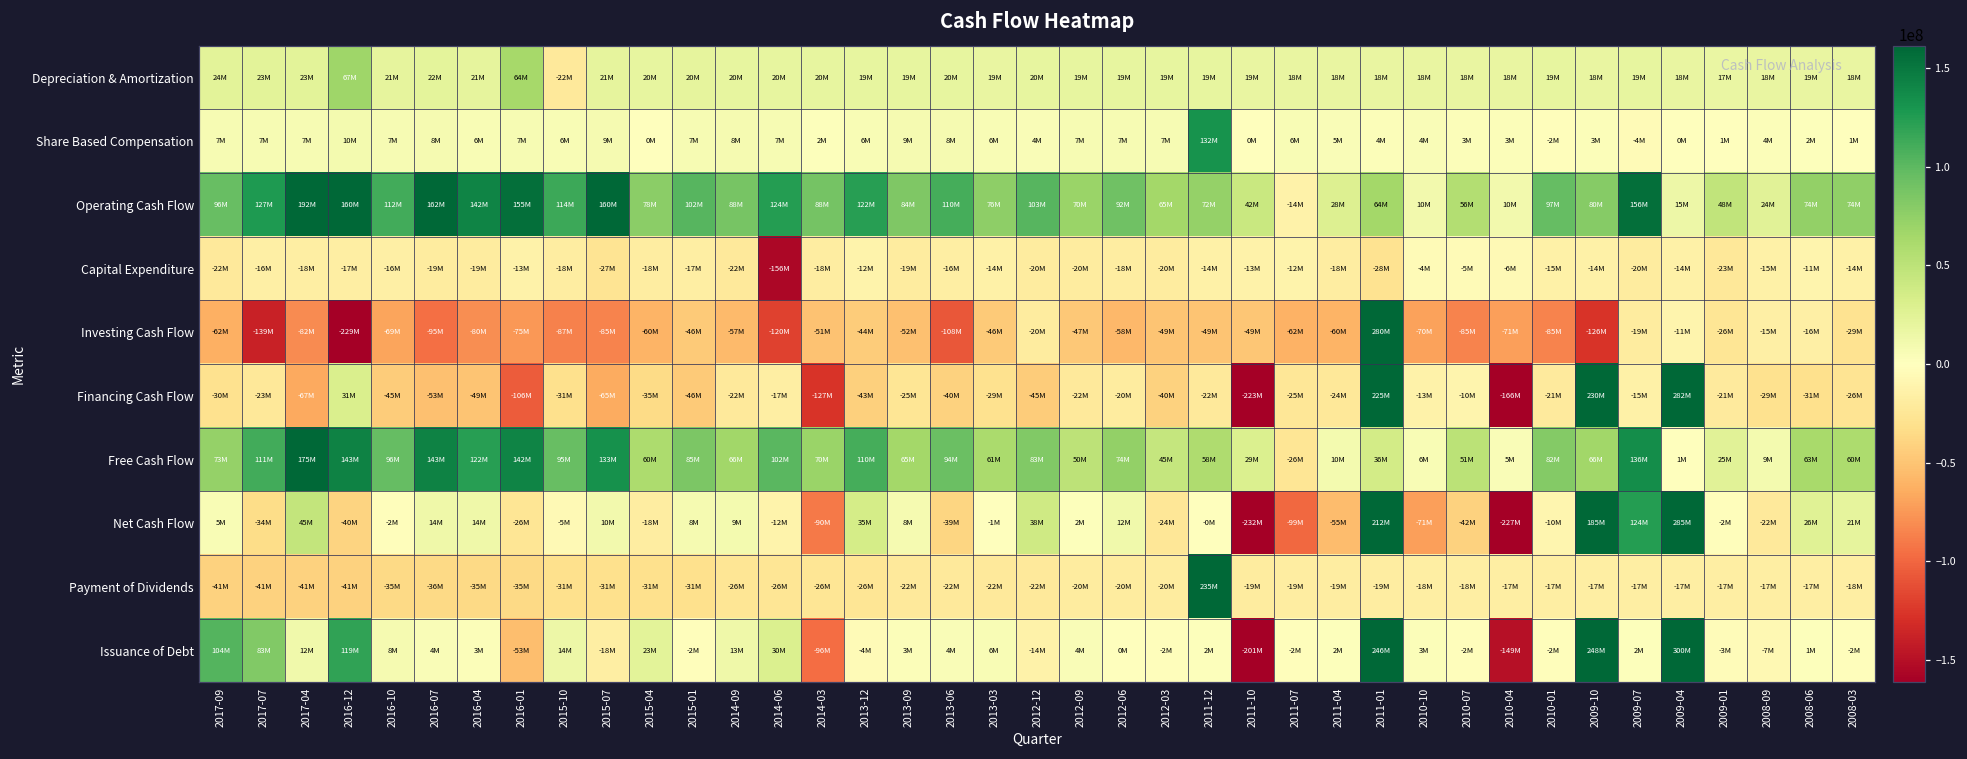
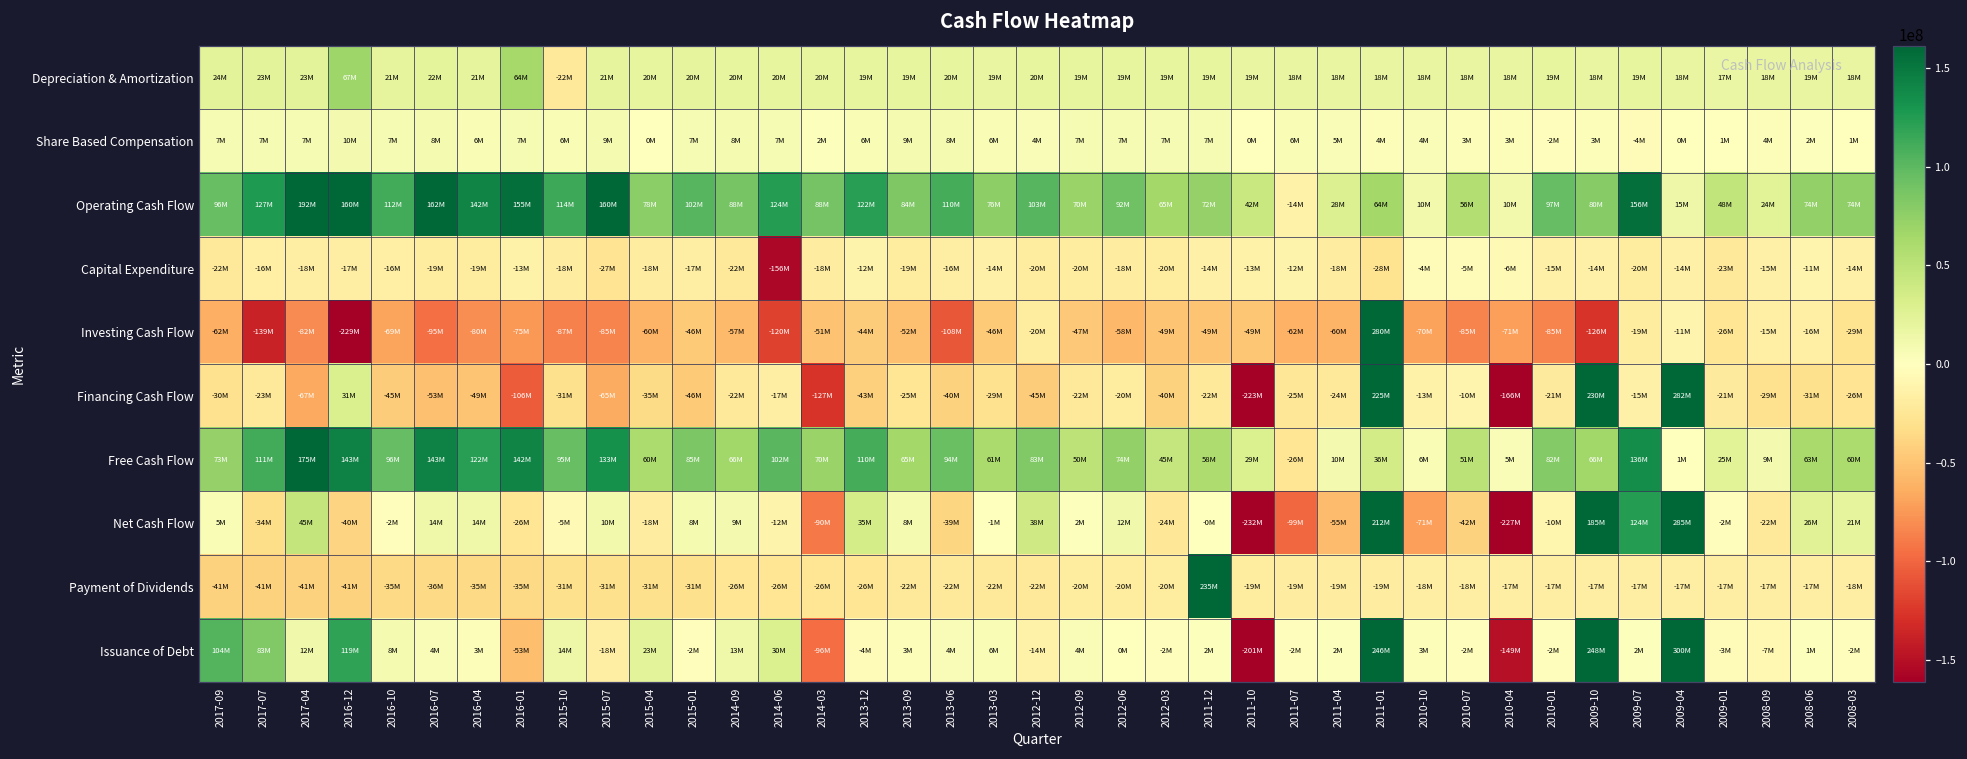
Share Based Compensation, 2011-12: 132M -> 7M
